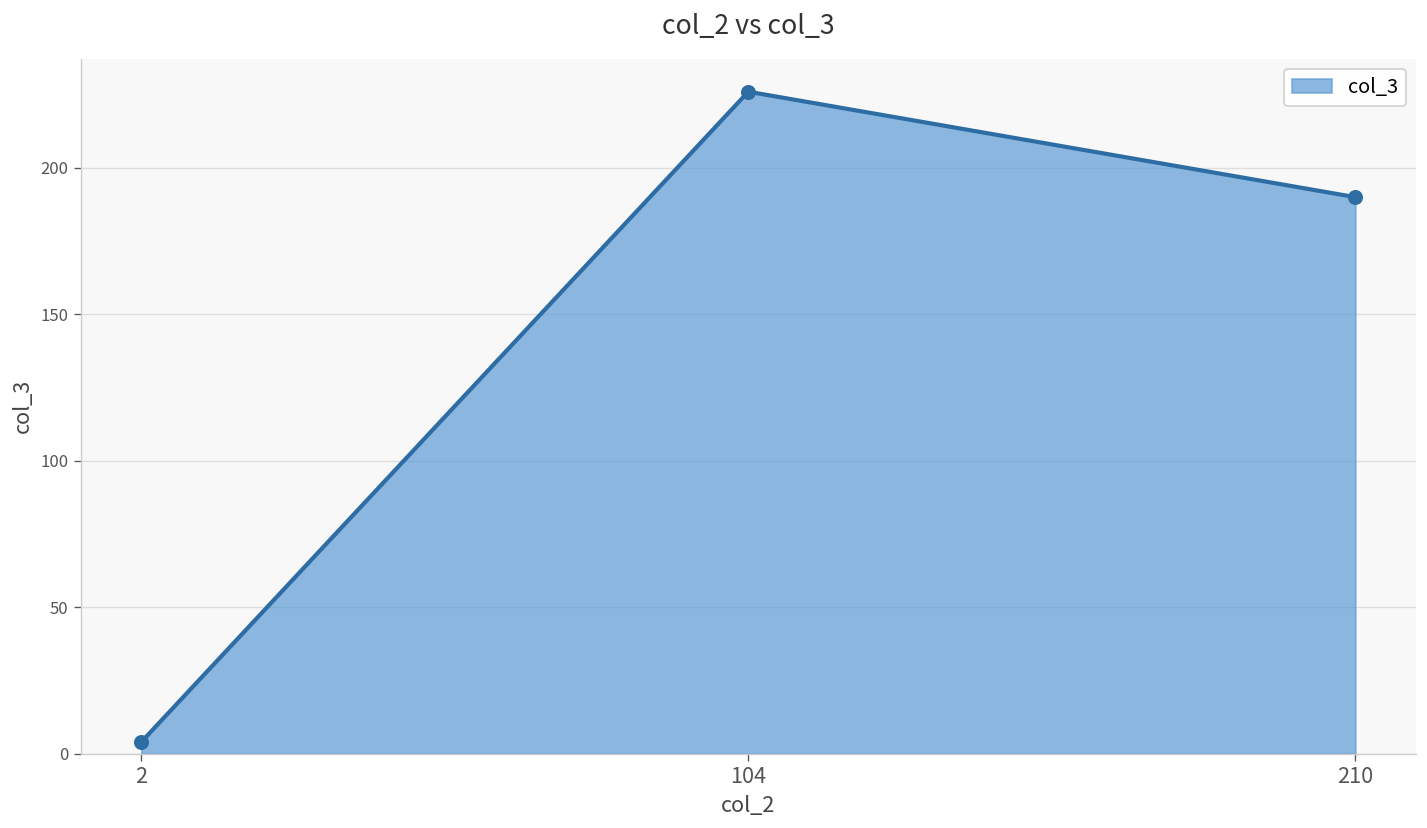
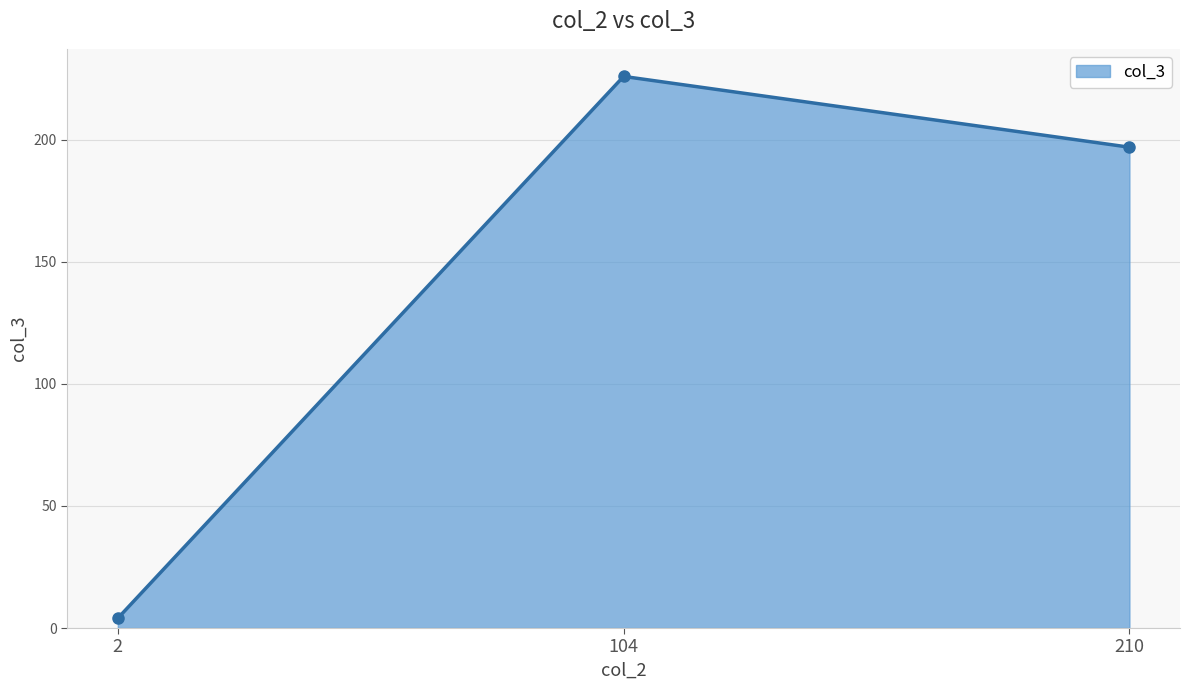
210: 190 -> 197
